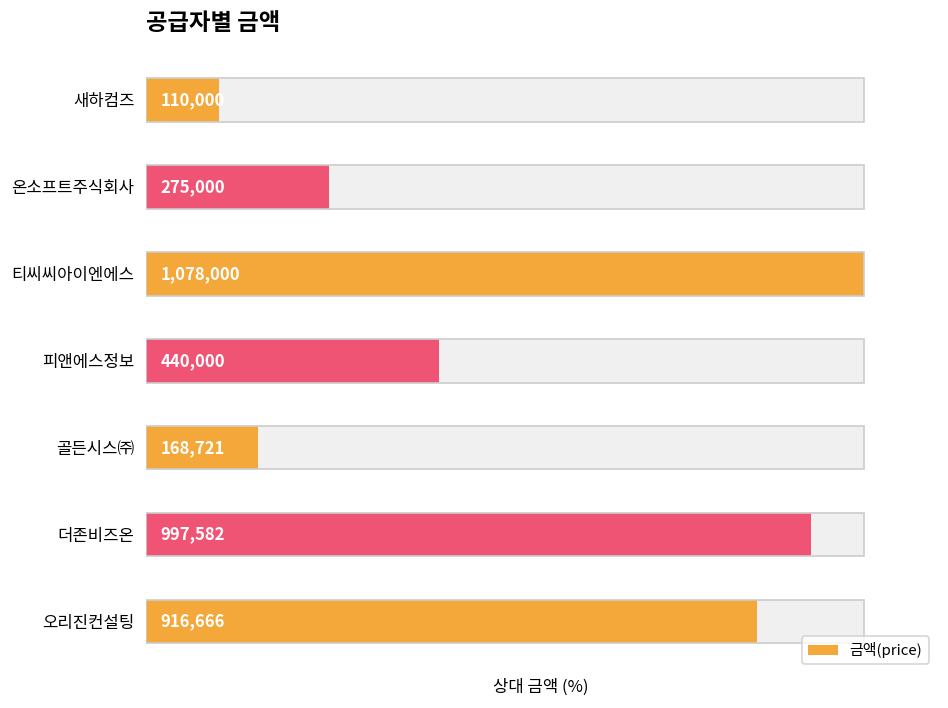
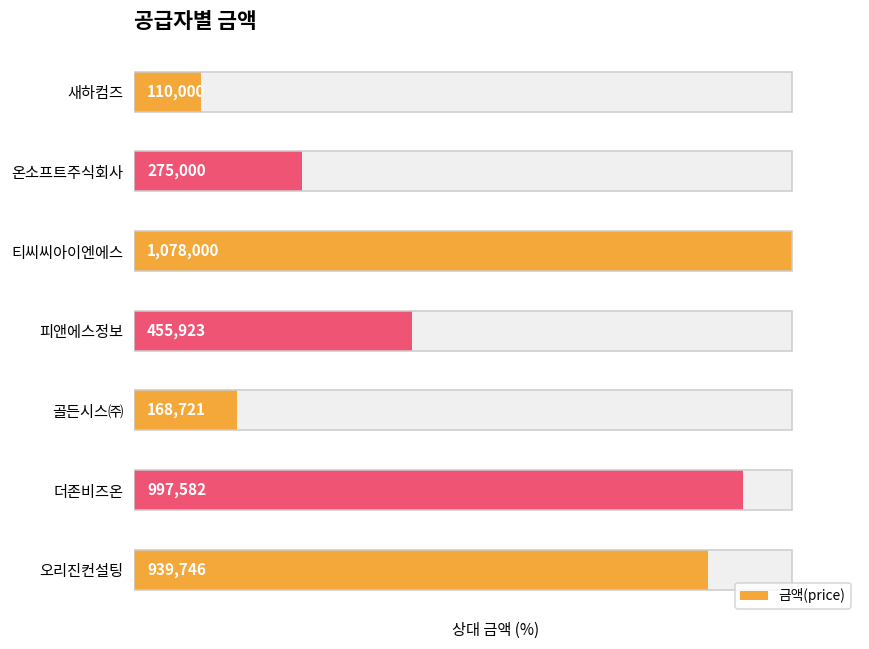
금액(price), 피앤에스정보: 440,000 -> 455,923
금액(price), 오리진컨설팅: 916,666 -> 939,746
